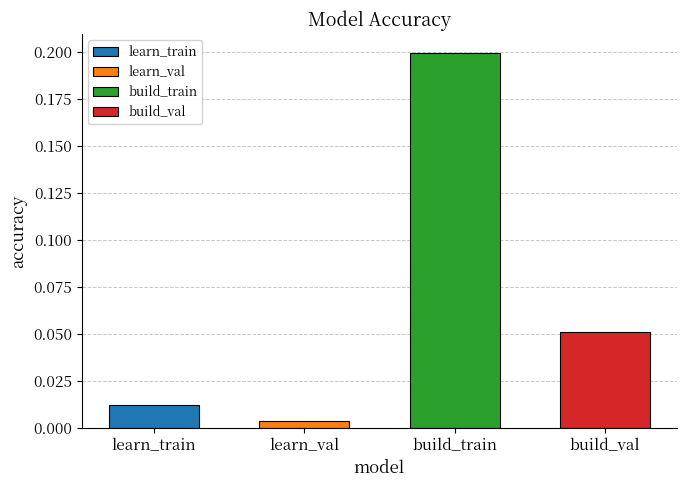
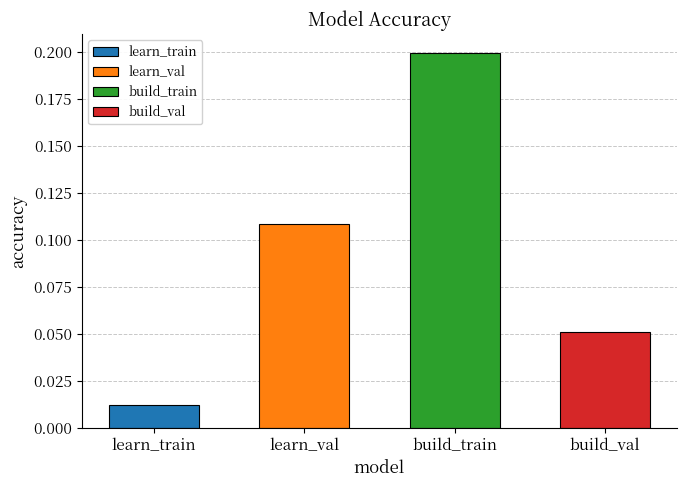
learn_val: 0.004 -> 0.108
